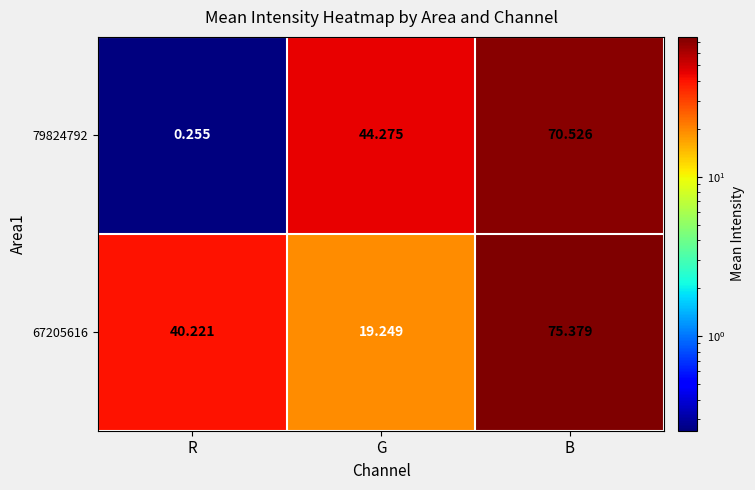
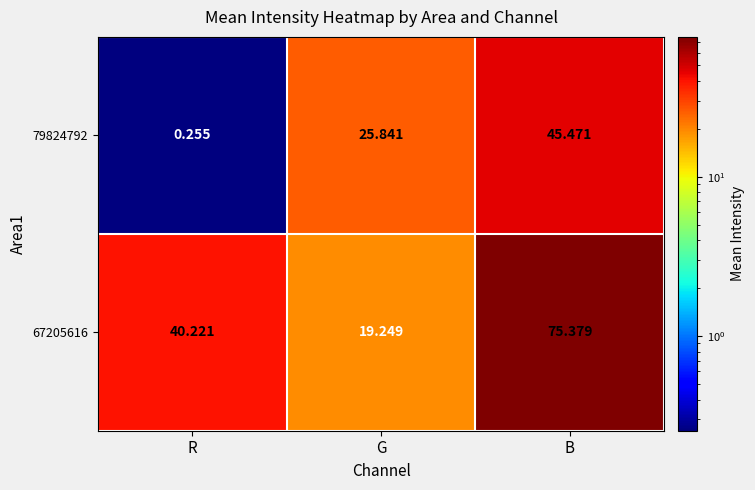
79824792, G: 44.275 -> 25.841
79824792, B: 70.526 -> 45.471
